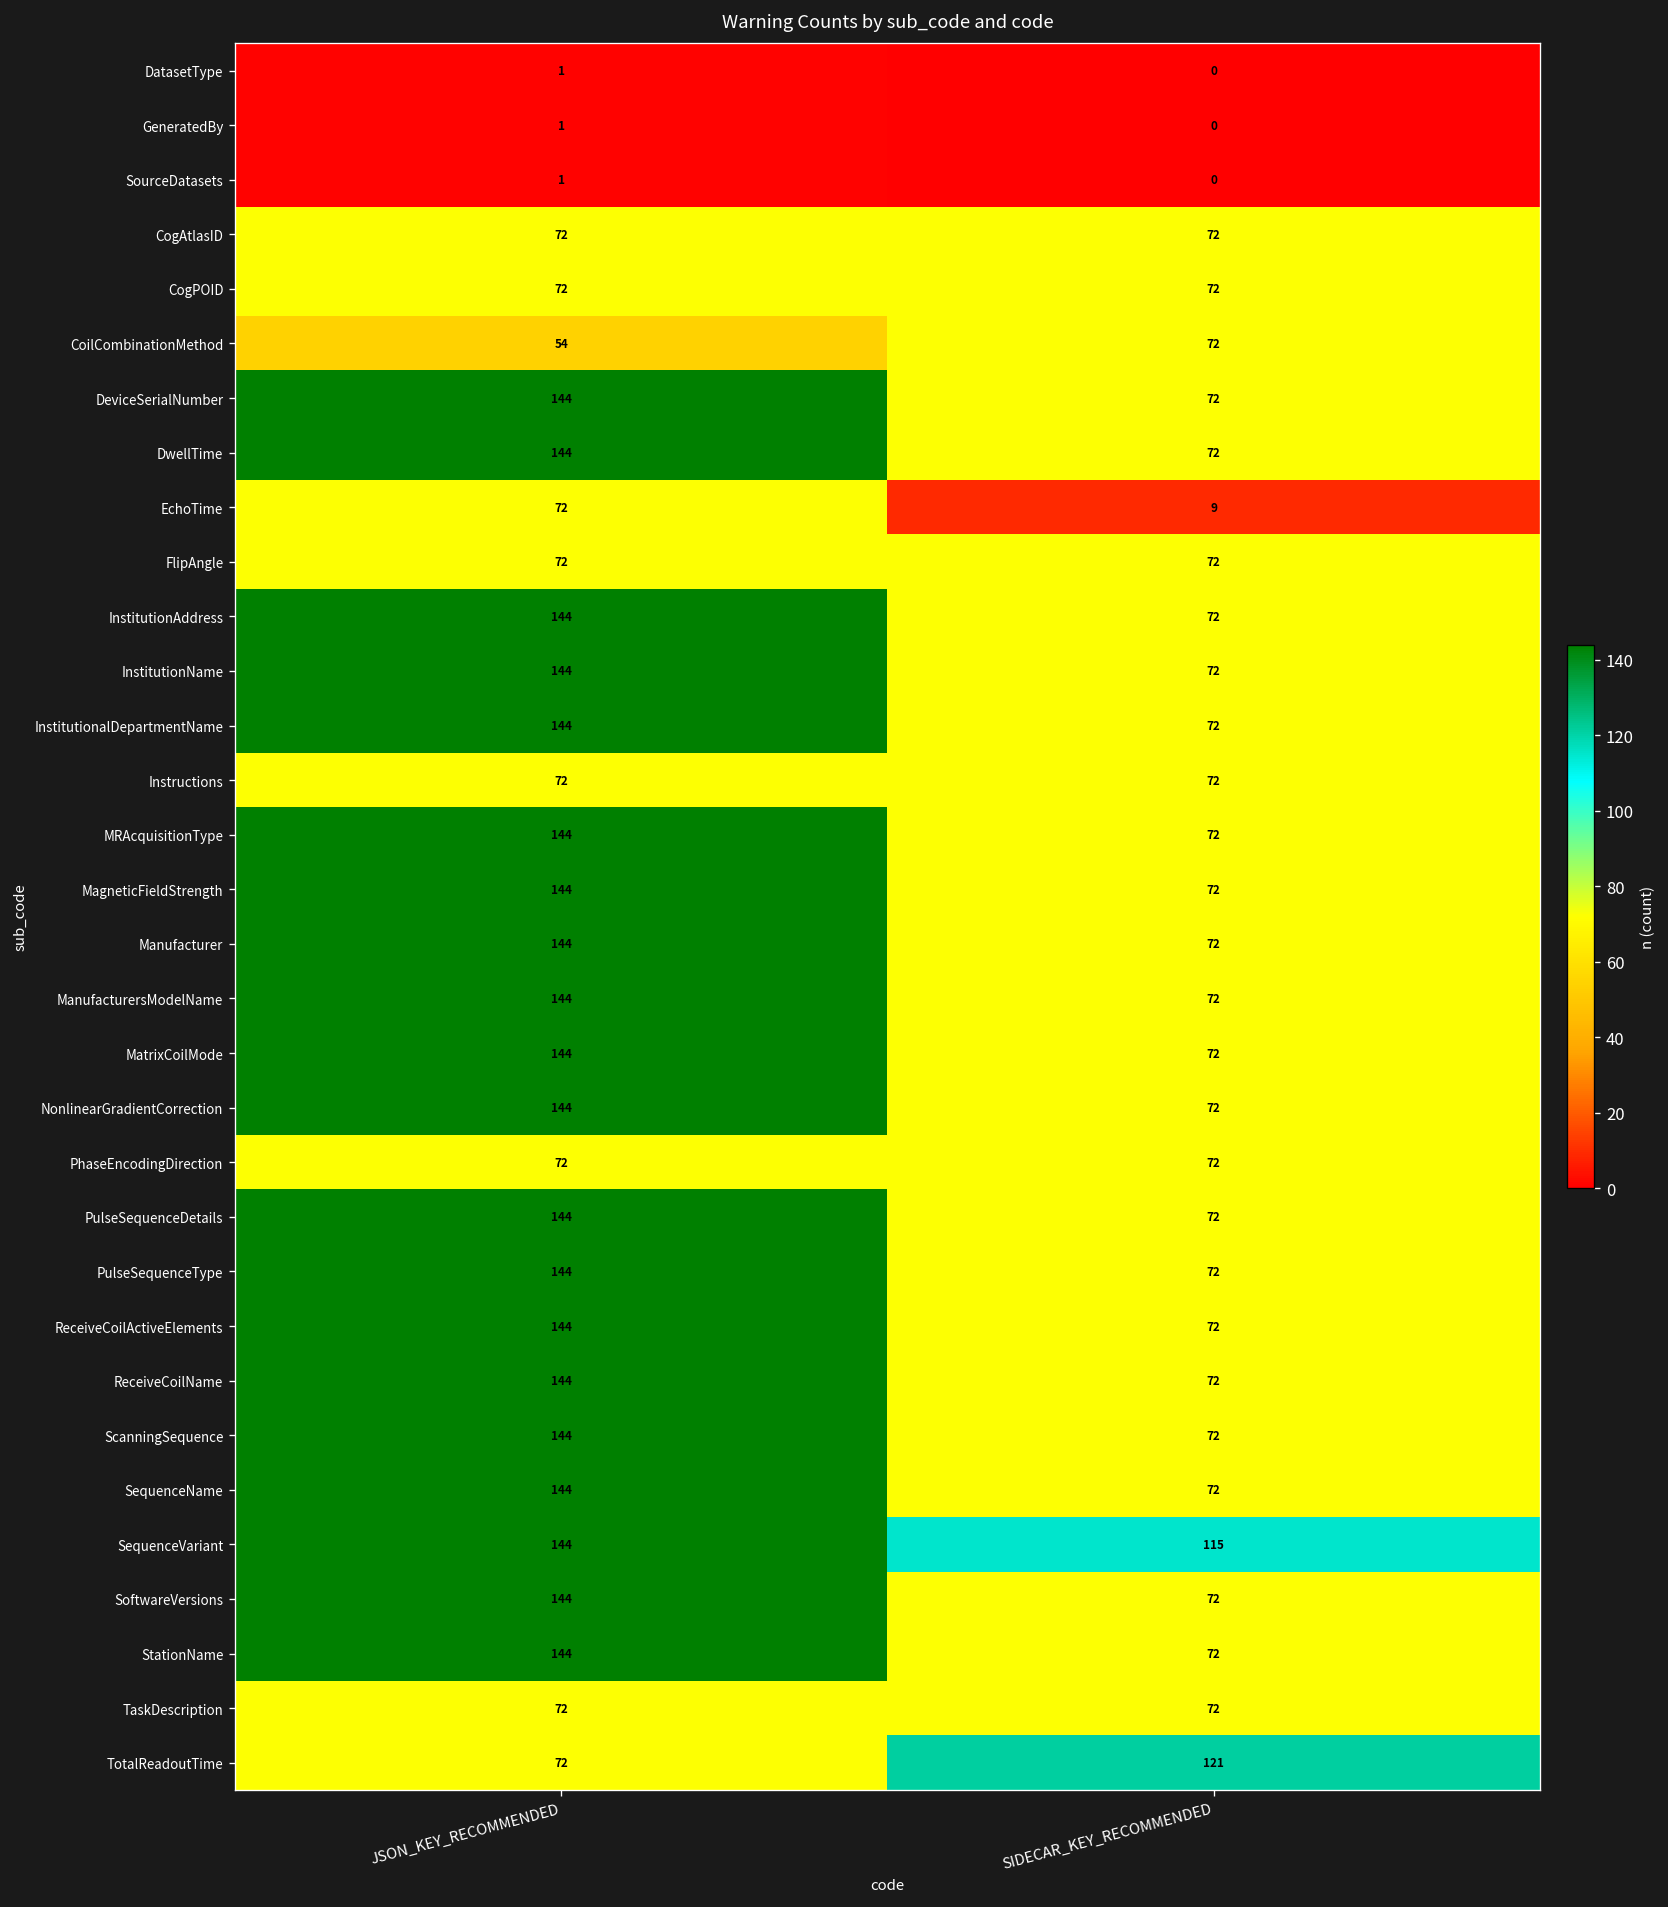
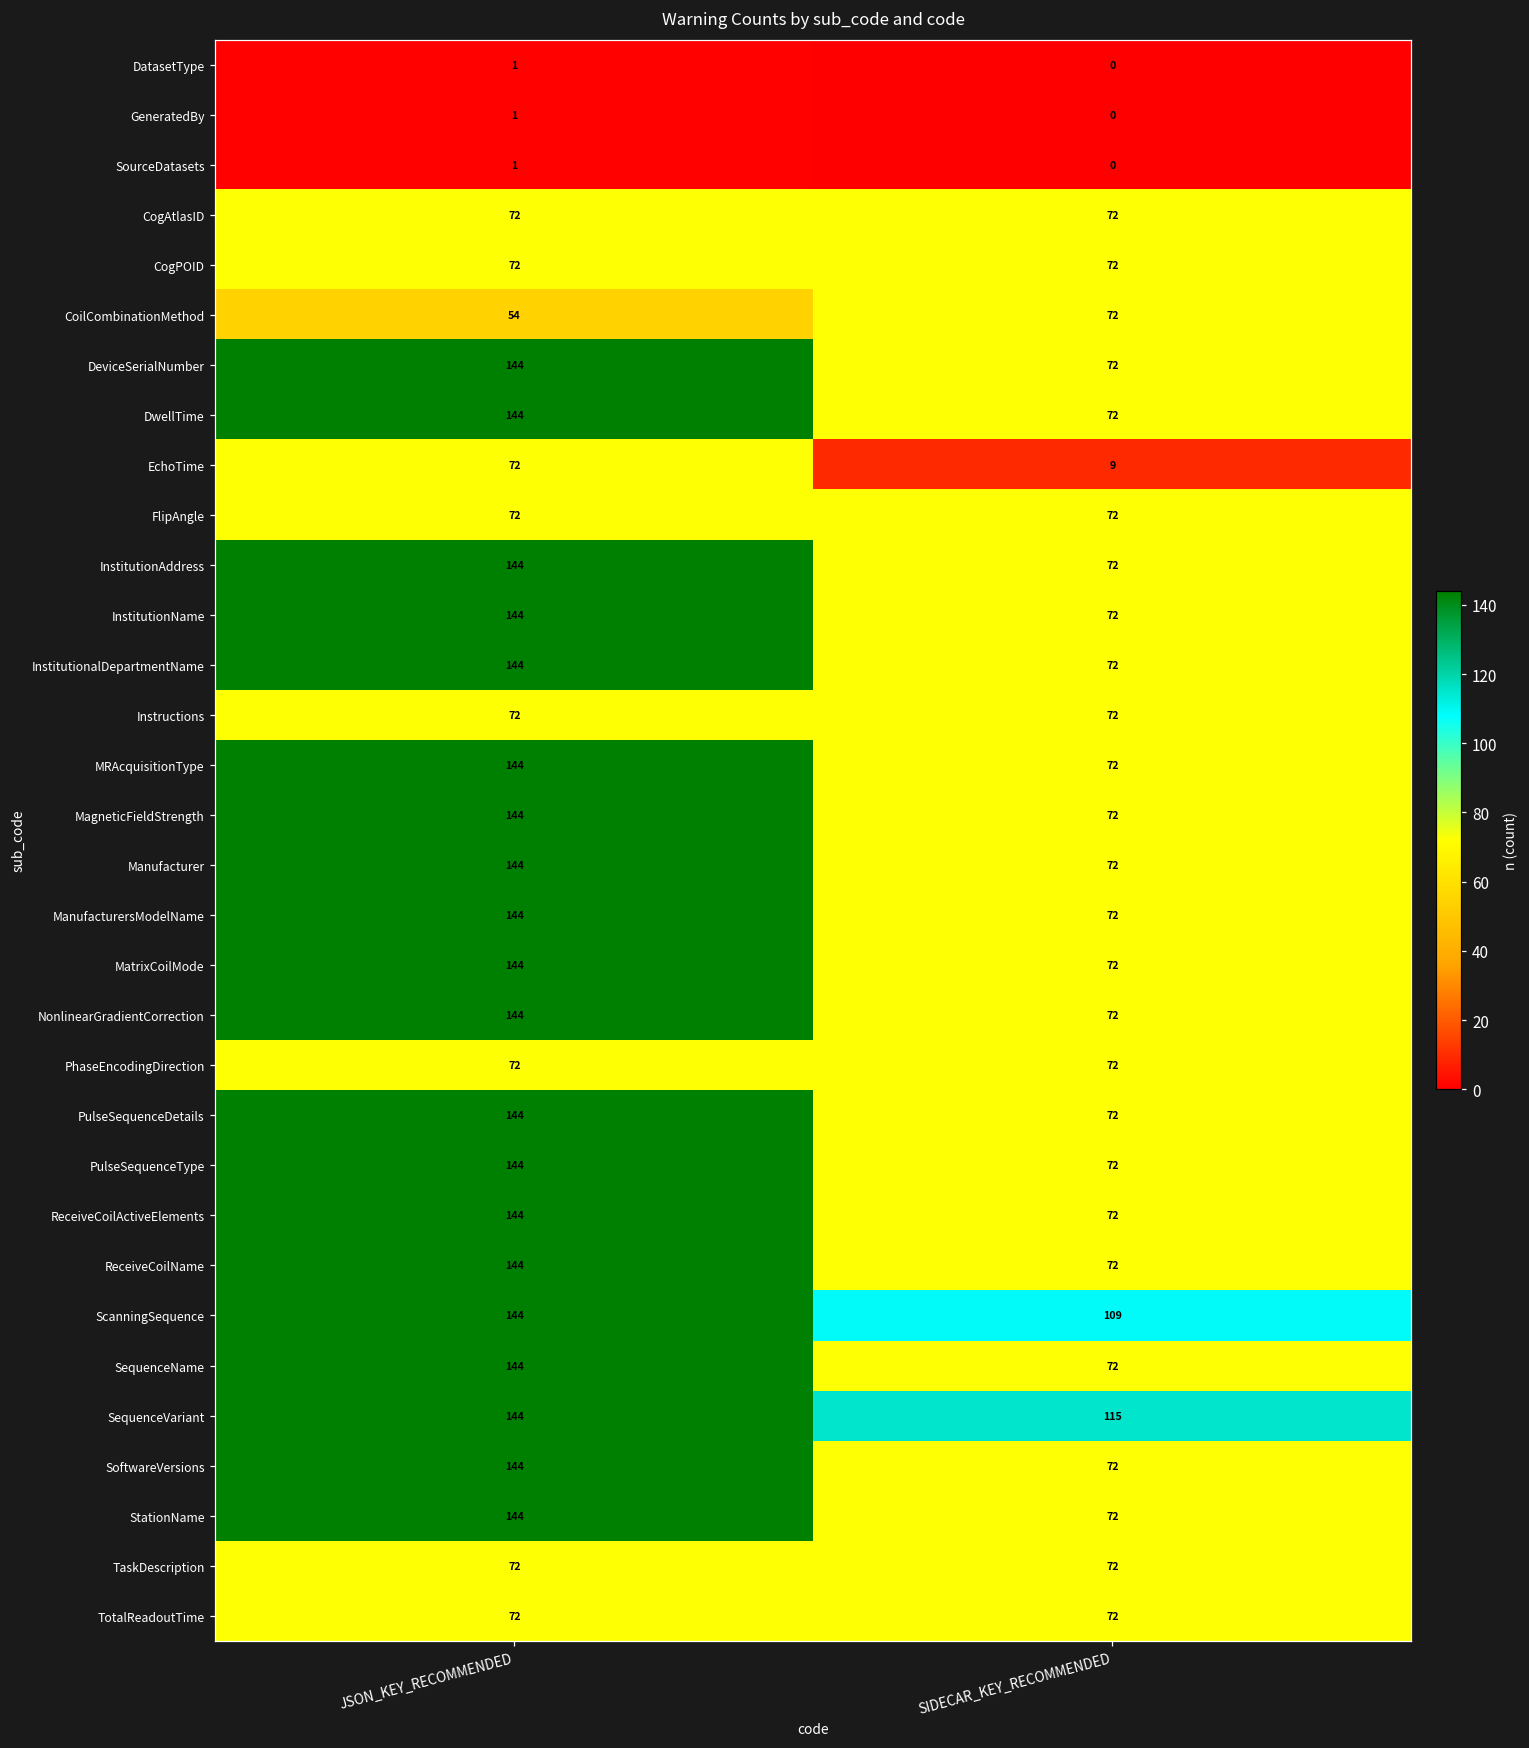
ScanningSequence, SIDECAR_KEY_RECOMMENDED: 72 -> 109
TotalReadoutTime, SIDECAR_KEY_RECOMMENDED: 121 -> 72
